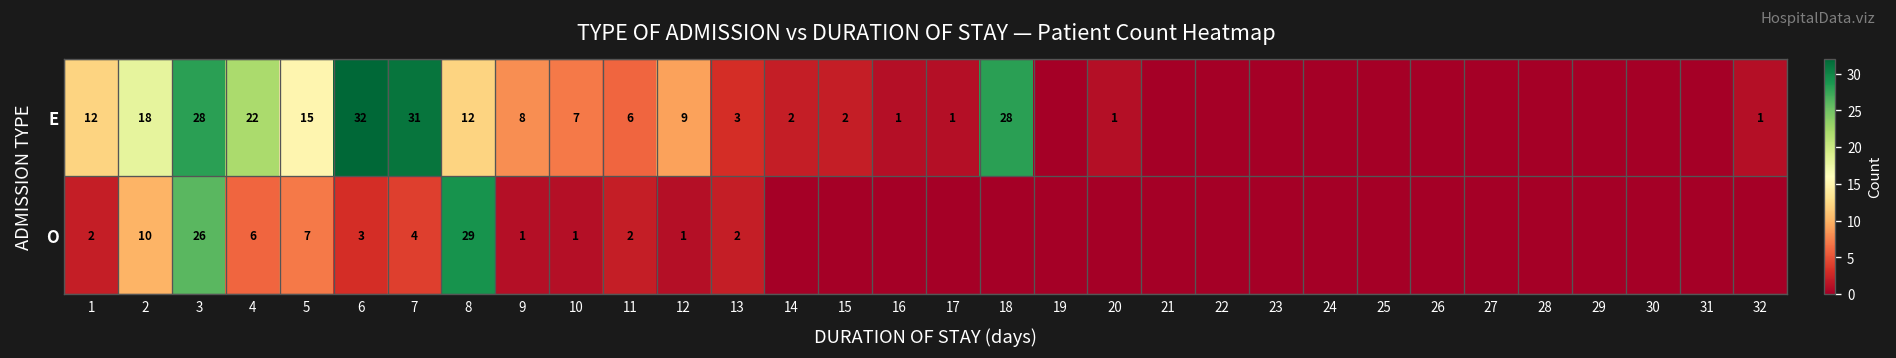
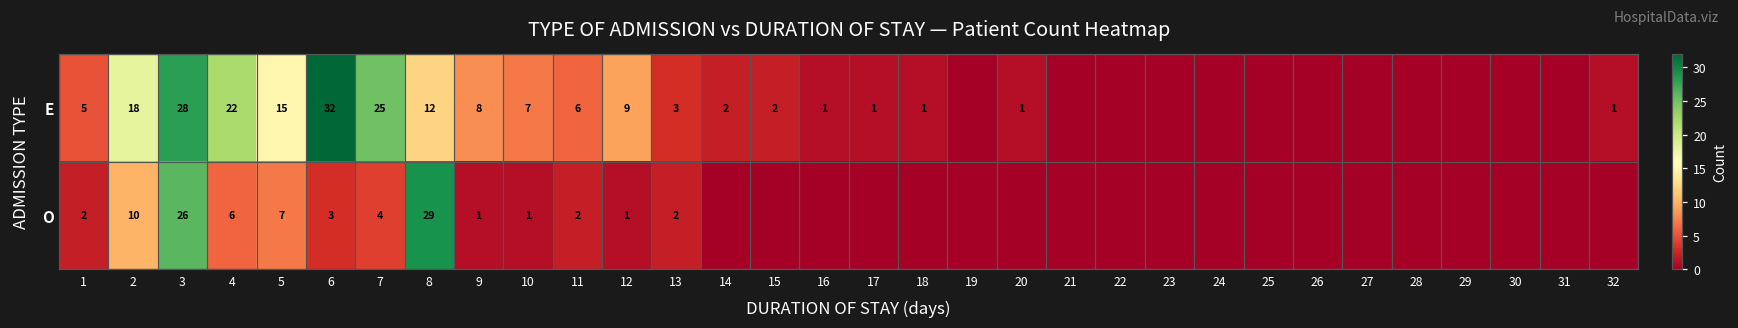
E, 1: 12 -> 5
E, 7: 31 -> 25
E, 18: 28 -> 1
